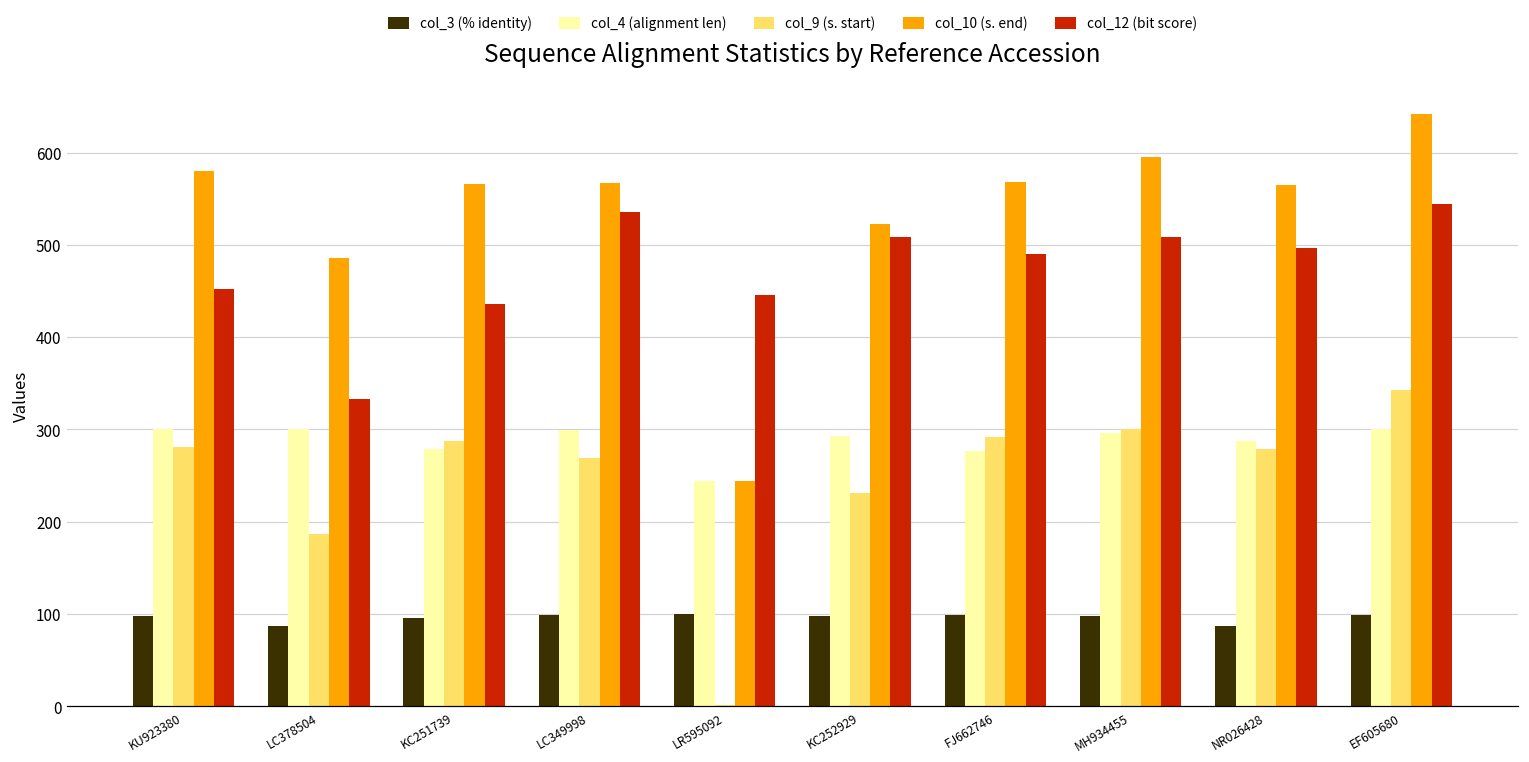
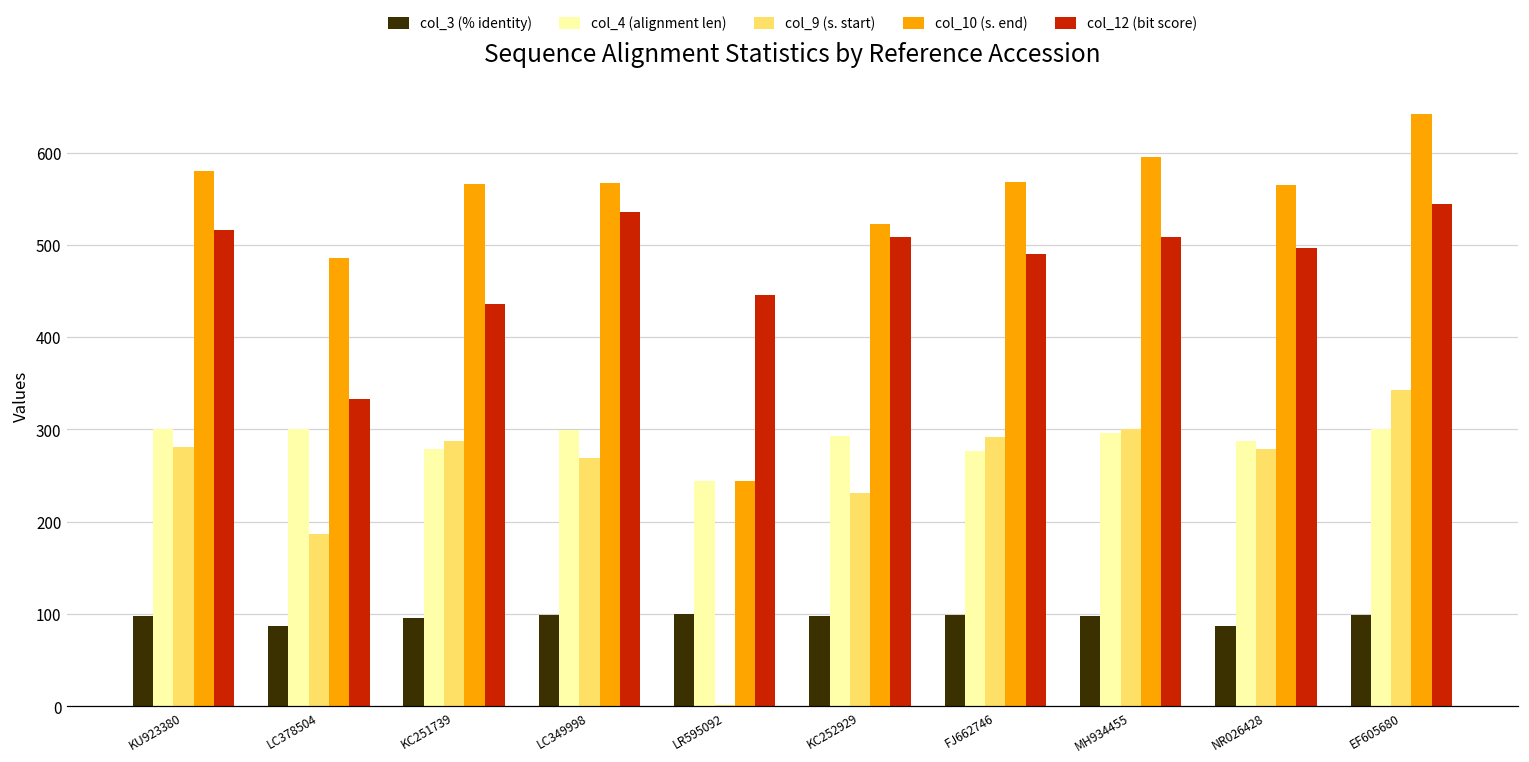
col_12 (bit score), KU923380: 450 -> 520
